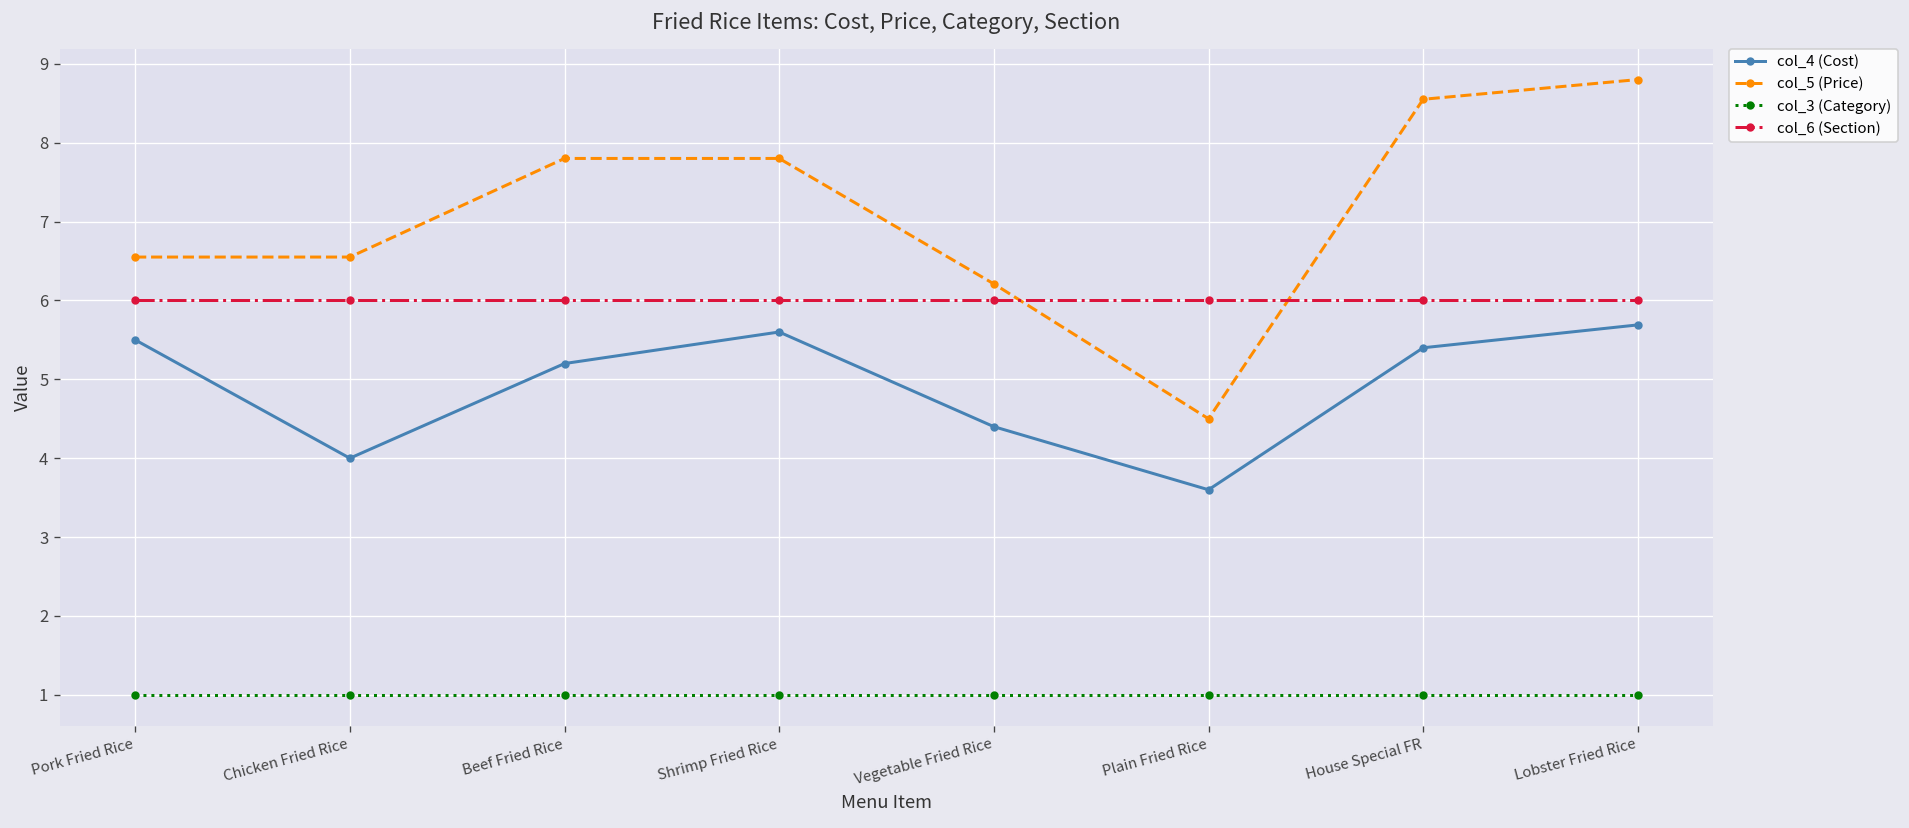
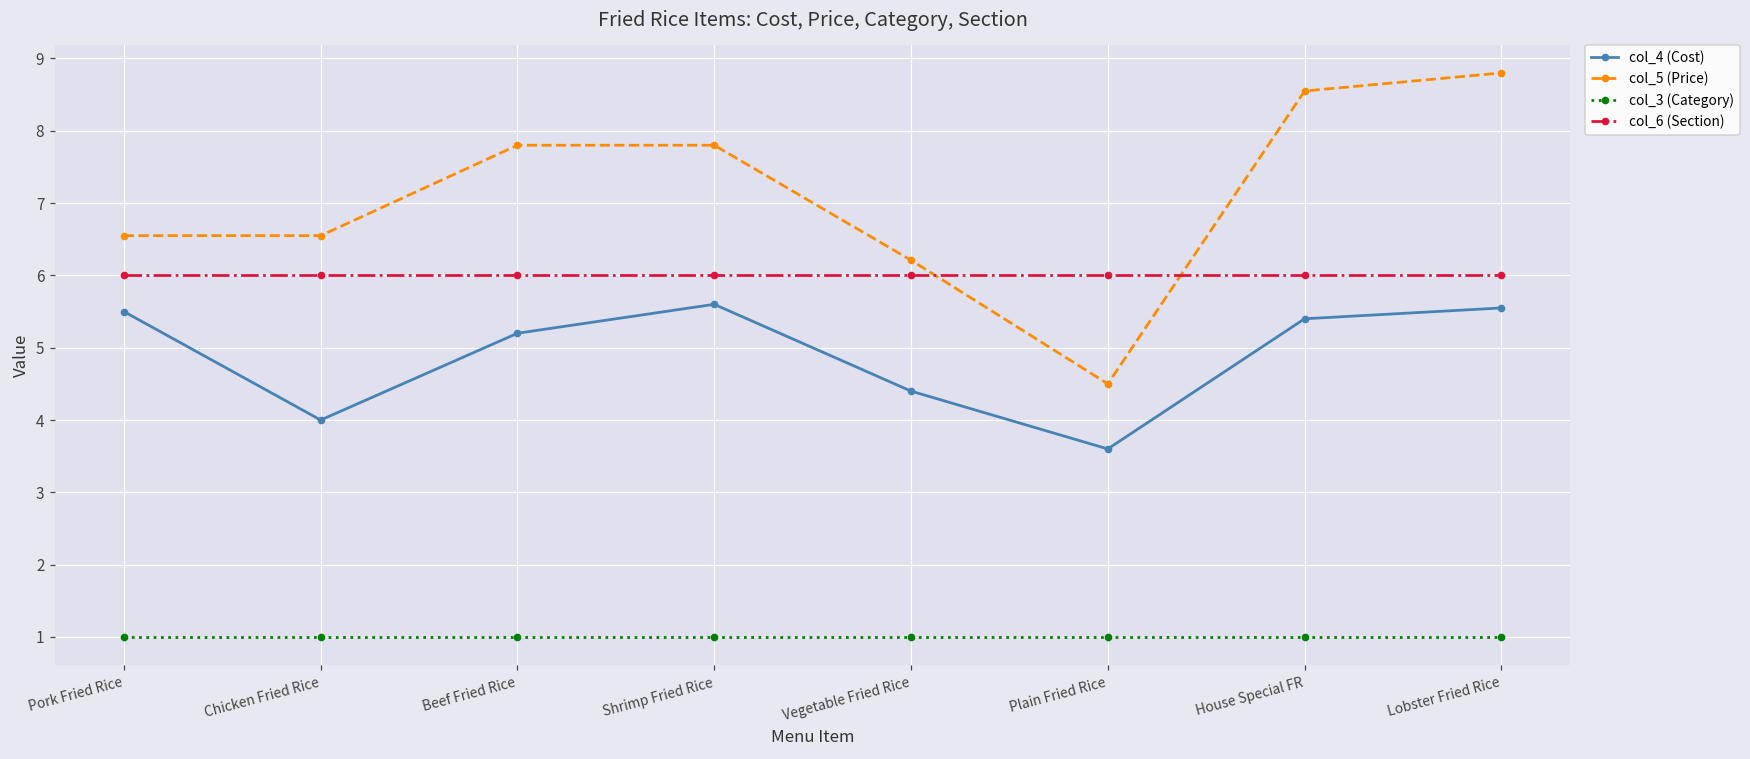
col_4 (Cost), Lobster Fried Rice: 5.7 -> 5.6
